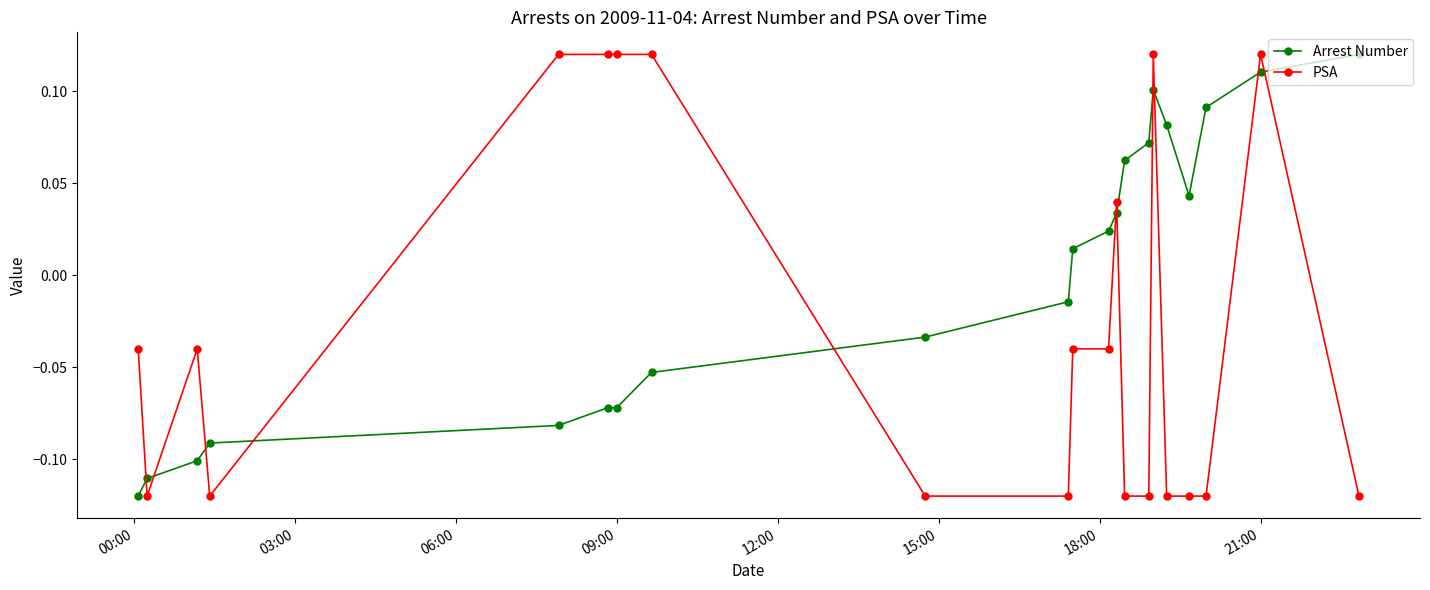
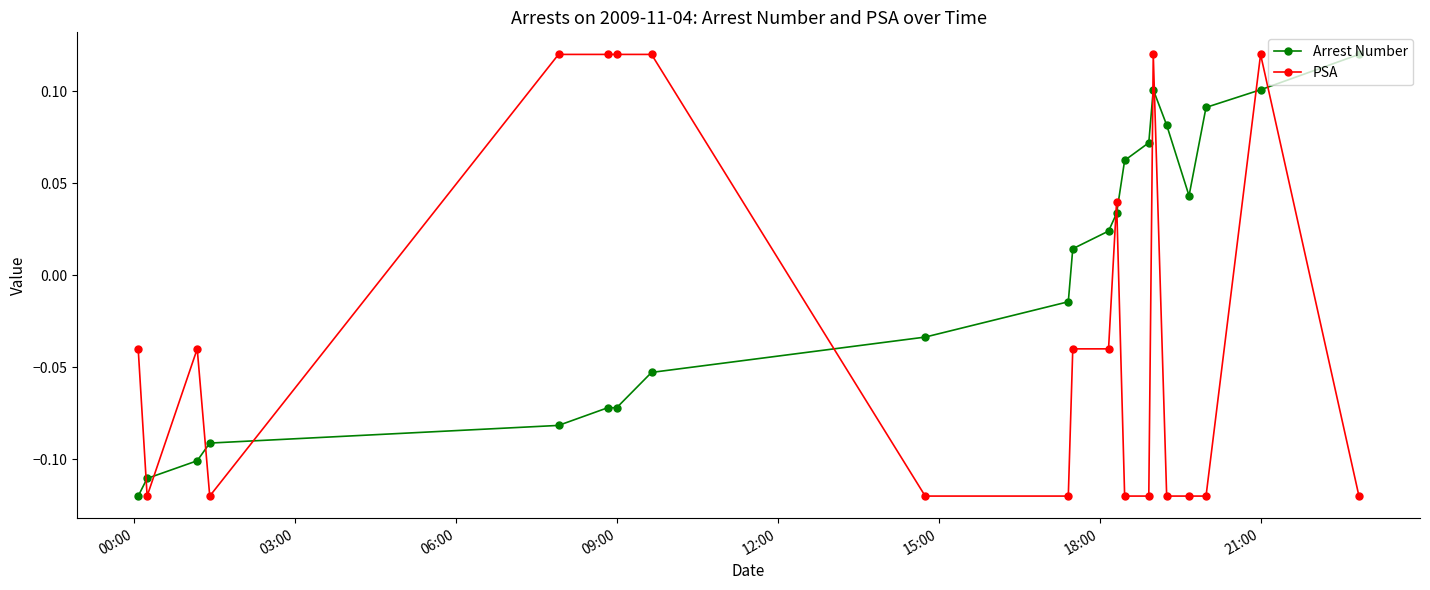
Arrest Number, 21:00: 0.110 -> 0.101
